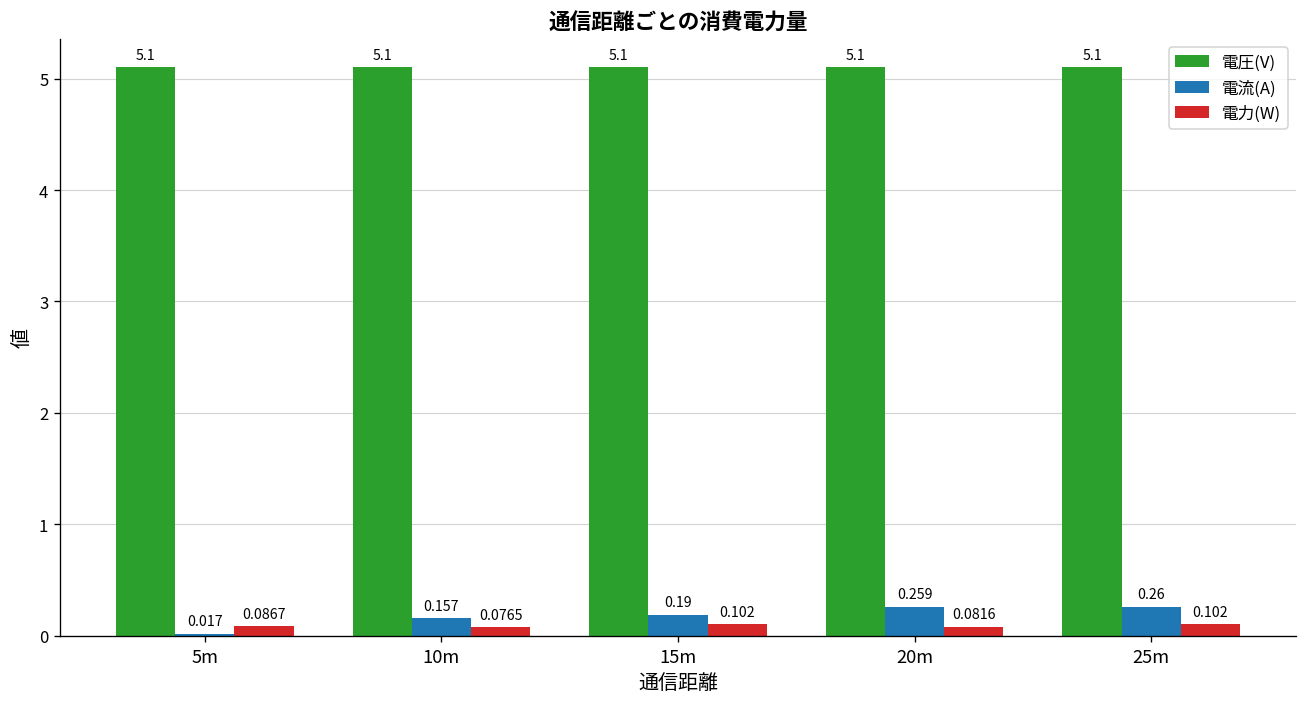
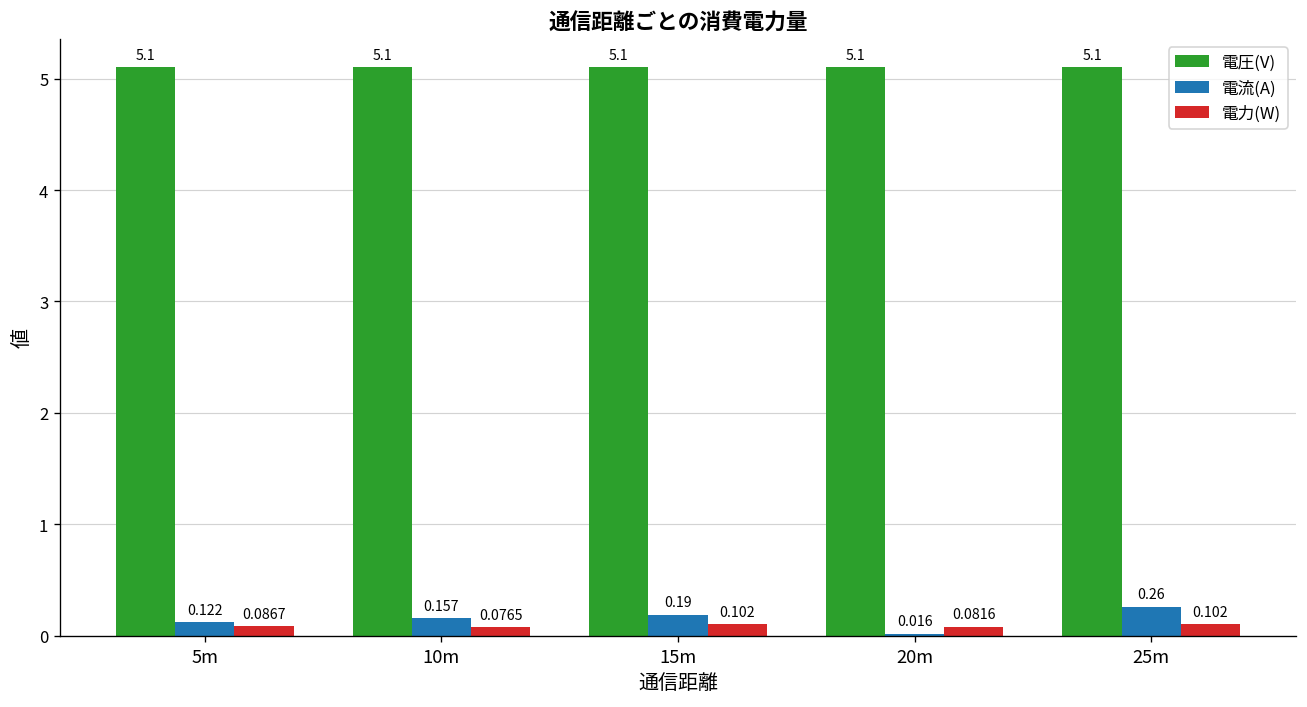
電流(A), 5m: 0.017 -> 0.122
電流(A), 20m: 0.259 -> 0.016
